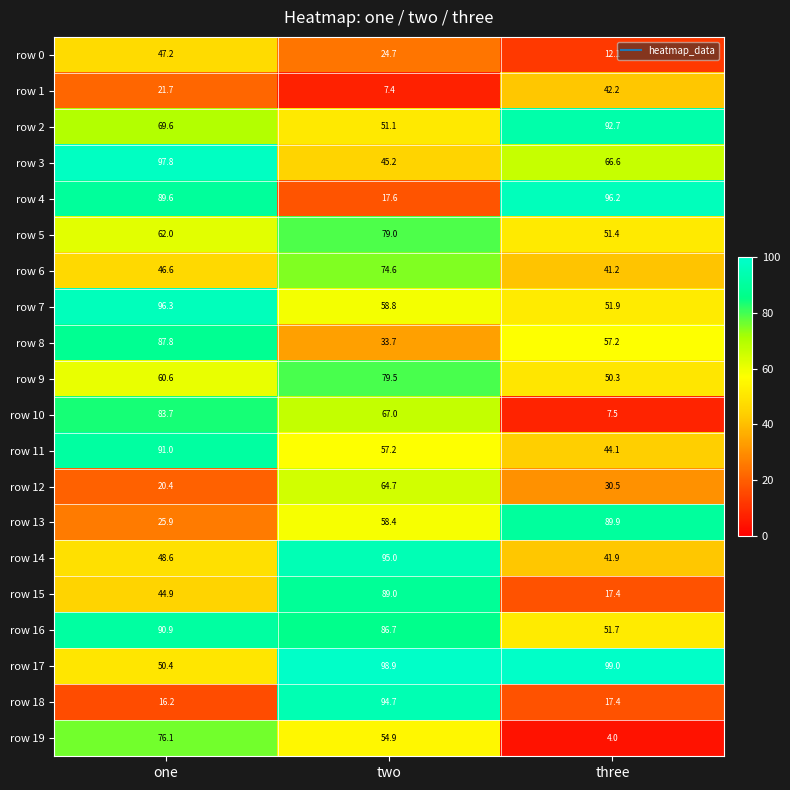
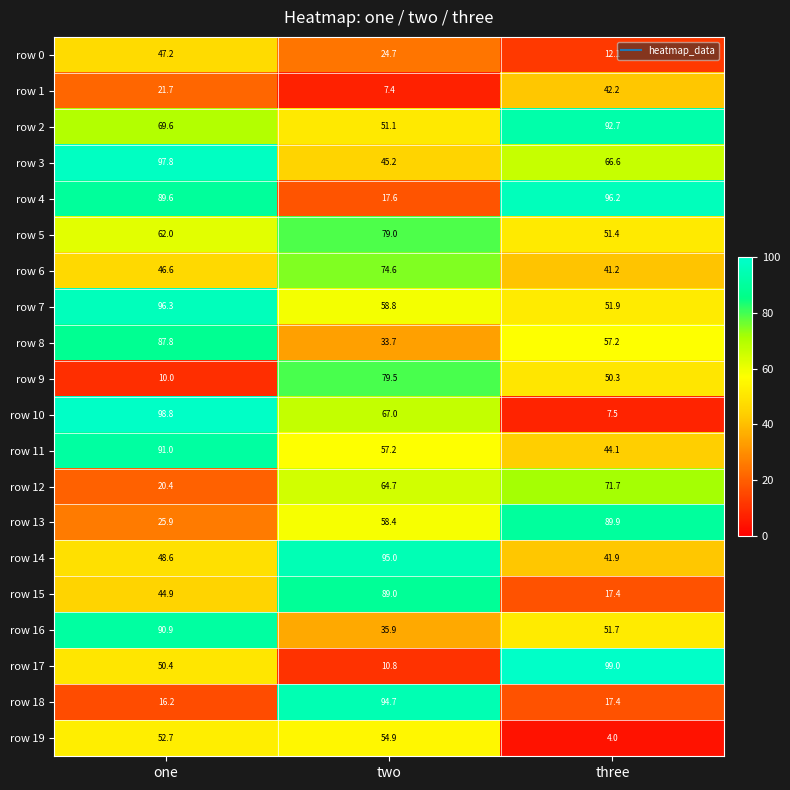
row 9, one: 60.6 -> 10.0
row 10, one: 83.7 -> 98.8
row 12, three: 30.5 -> 71.7
row 16, two: 86.7 -> 35.9
row 17, two: 98.9 -> 10.8
row 19, one: 76.1 -> 52.7
